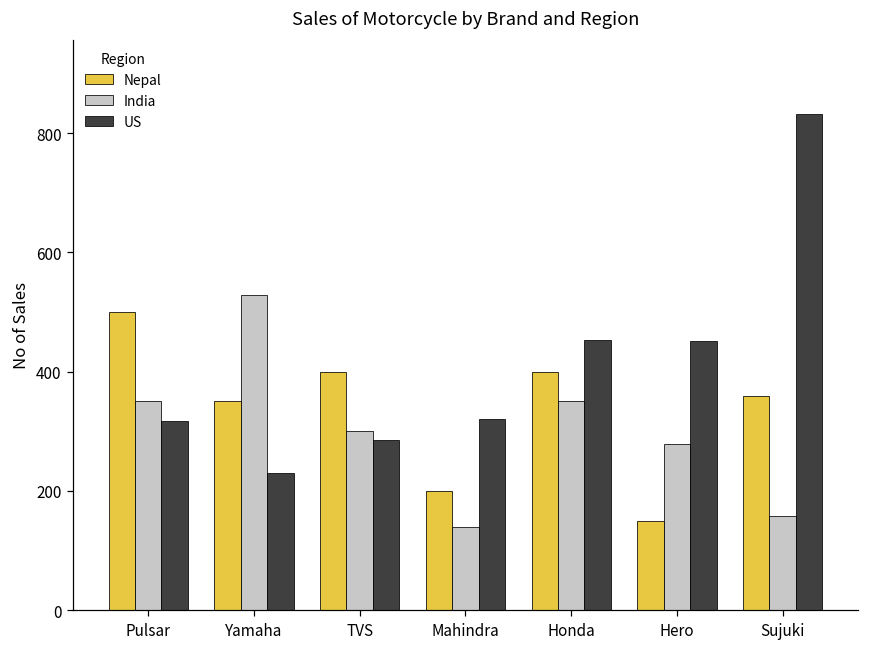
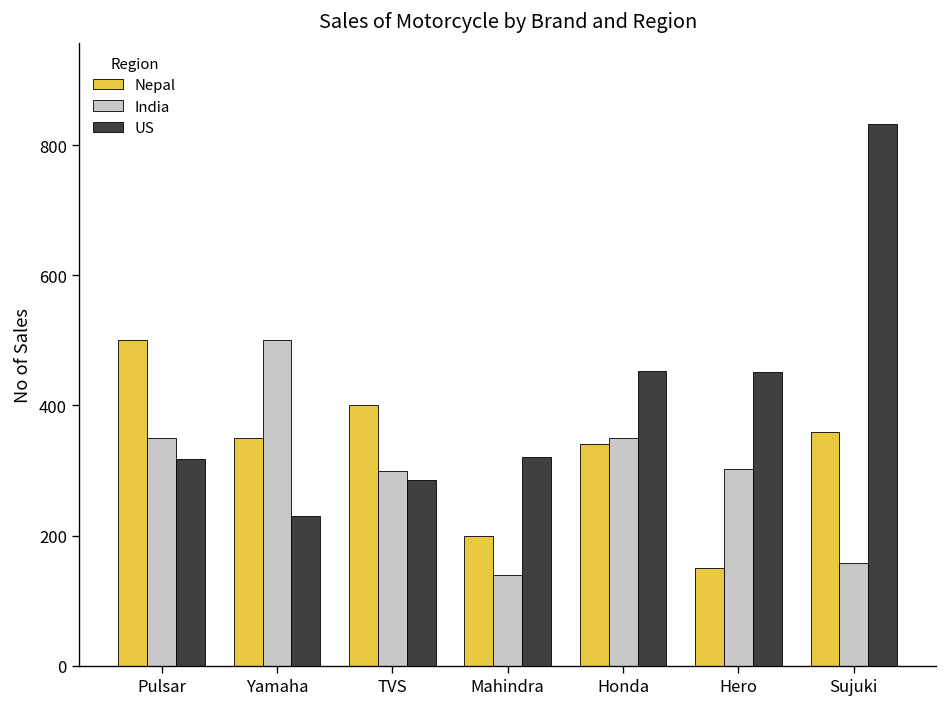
India, Yamaha: 530 -> 500
Nepal, Honda: 400 -> 340
India, Hero: 280 -> 300
